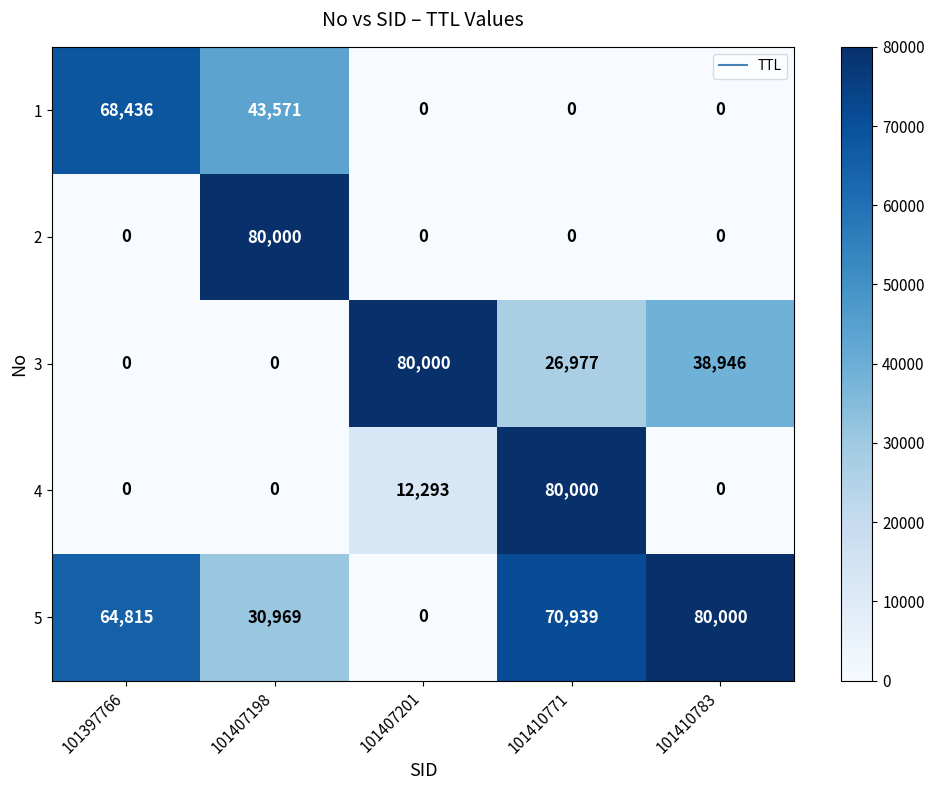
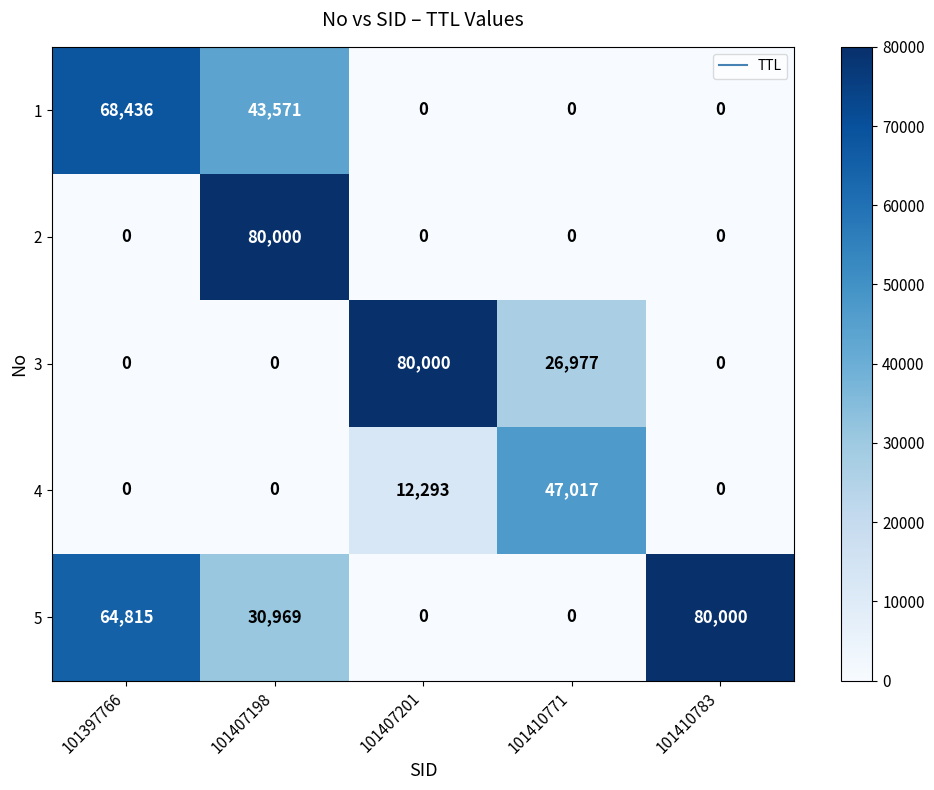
3, 101410783: 38,946 -> 0
4, 101410771: 80,000 -> 47,017
5, 101410771: 70,939 -> 0
